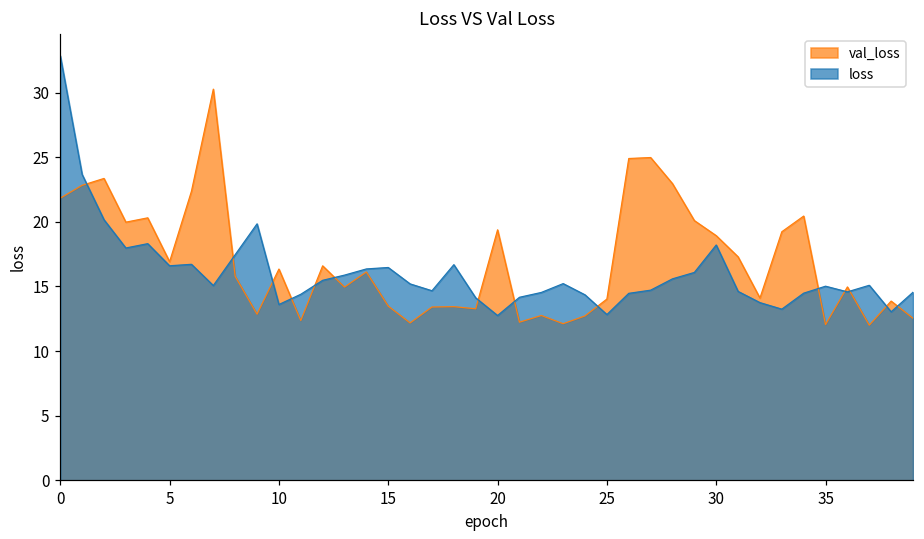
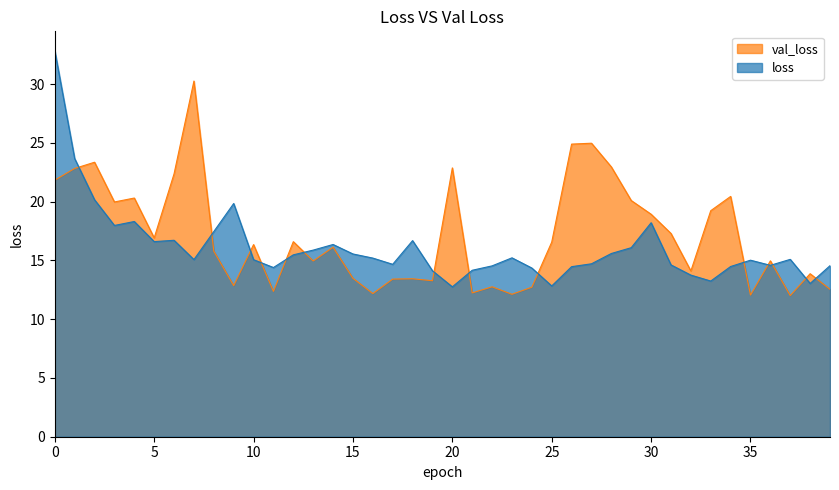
loss, 10: 13.6 -> 15.1
loss, 15: 16.5 -> 15.6
val_loss, 20: 19.4 -> 22.9
val_loss, 25: 14.0 -> 16.6
